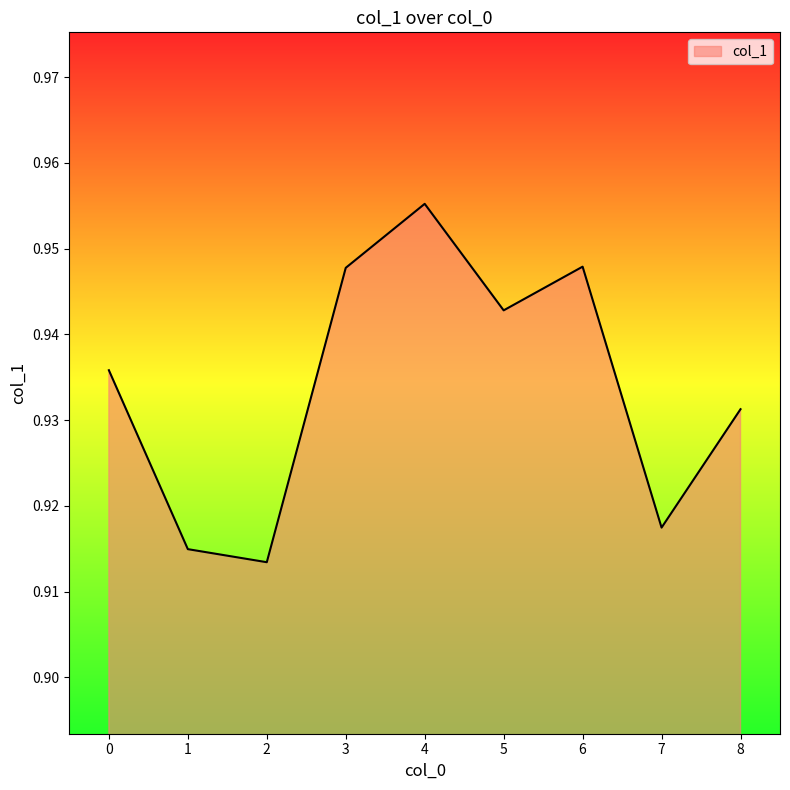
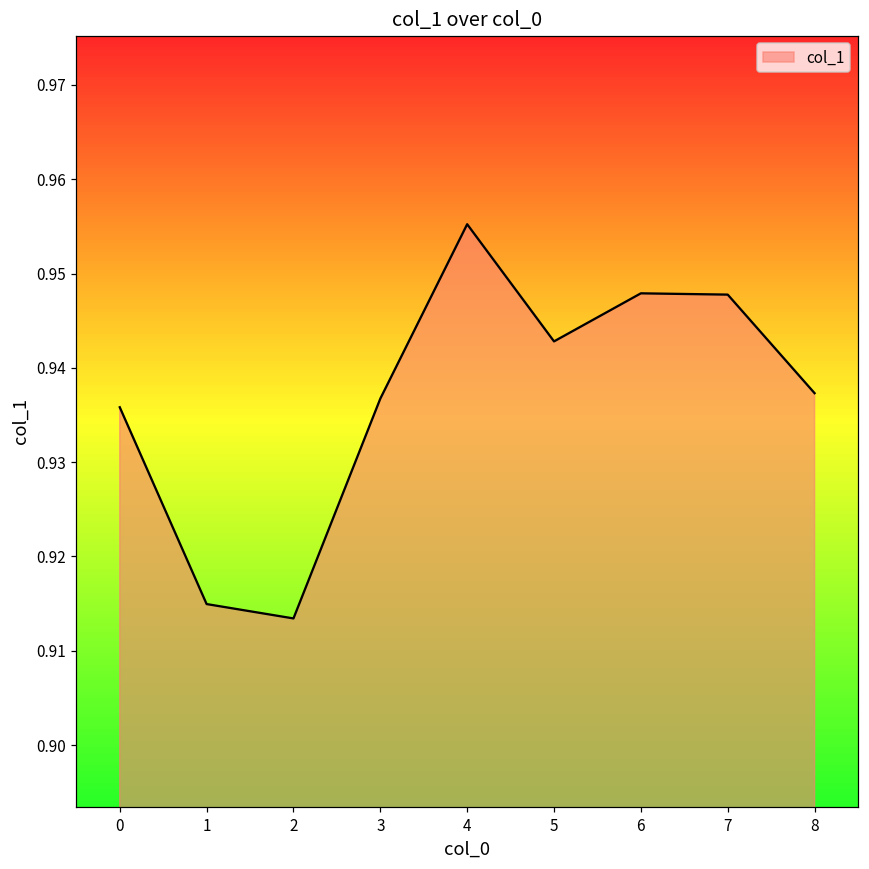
3: 0.948 -> 0.937
7: 0.917 -> 0.948
8: 0.931 -> 0.937
